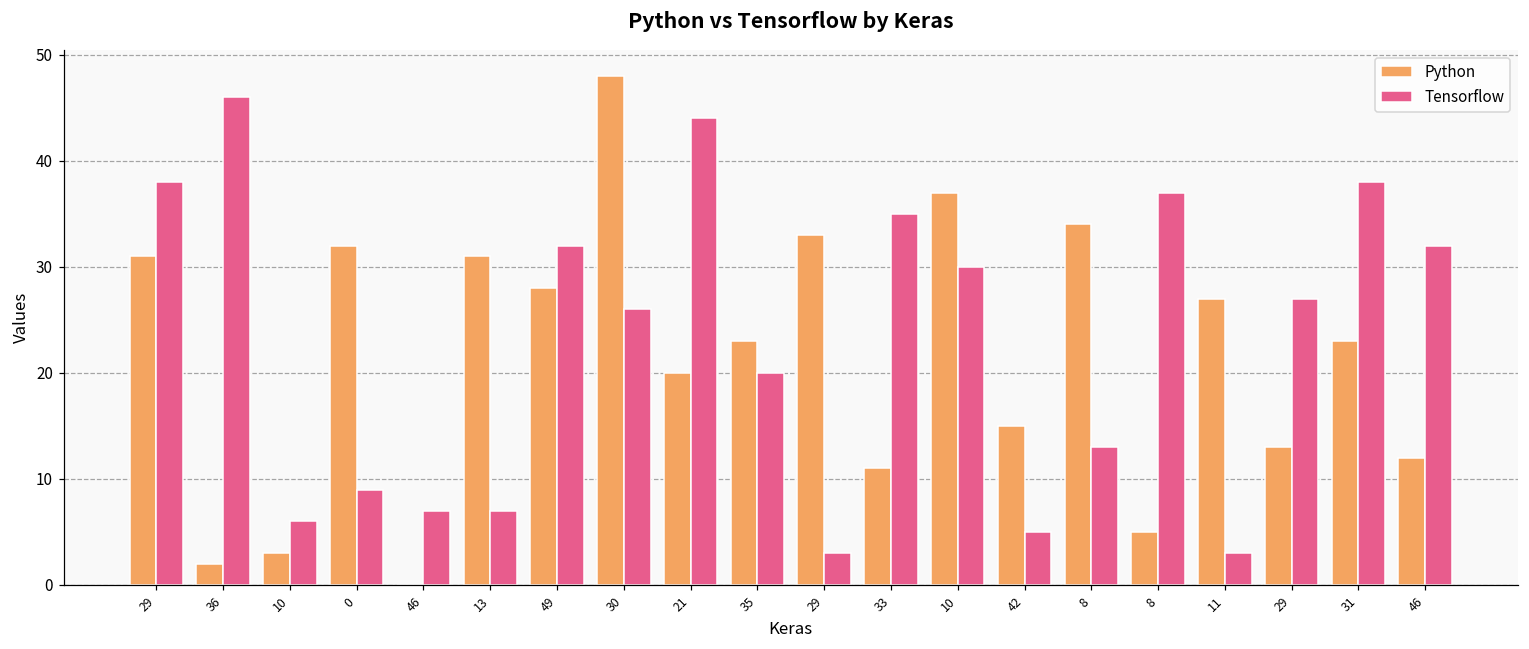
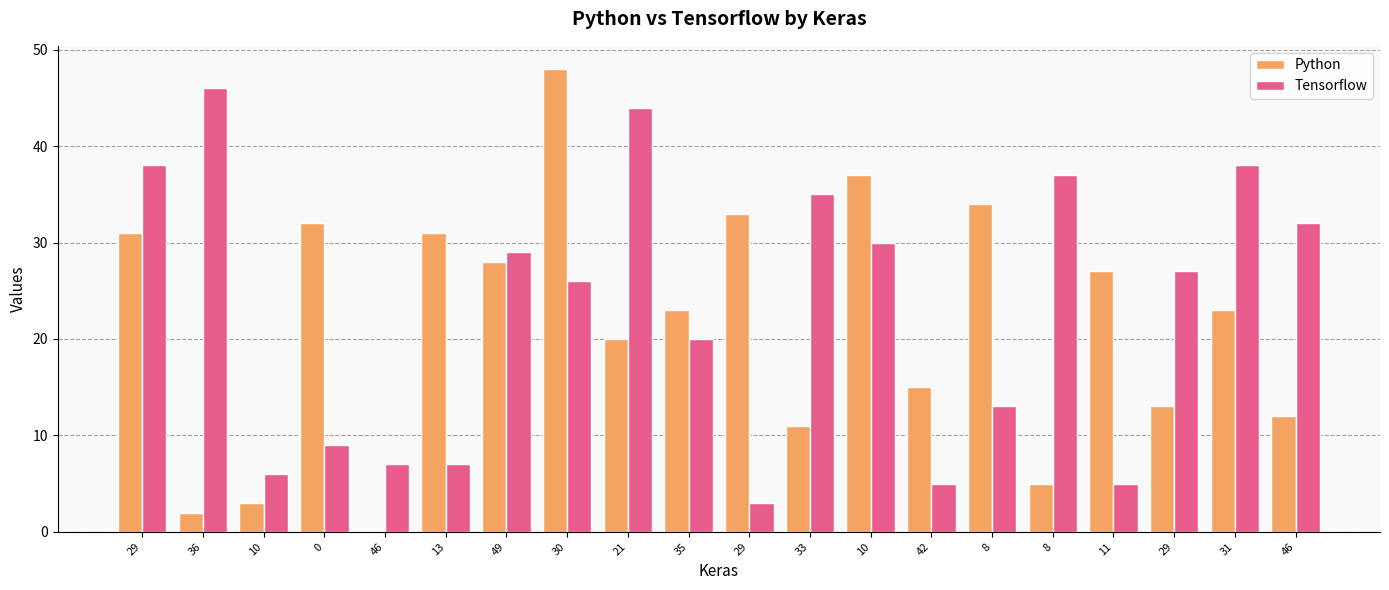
Tensorflow, 49: 32 -> 29
Tensorflow, 11: 3 -> 5
